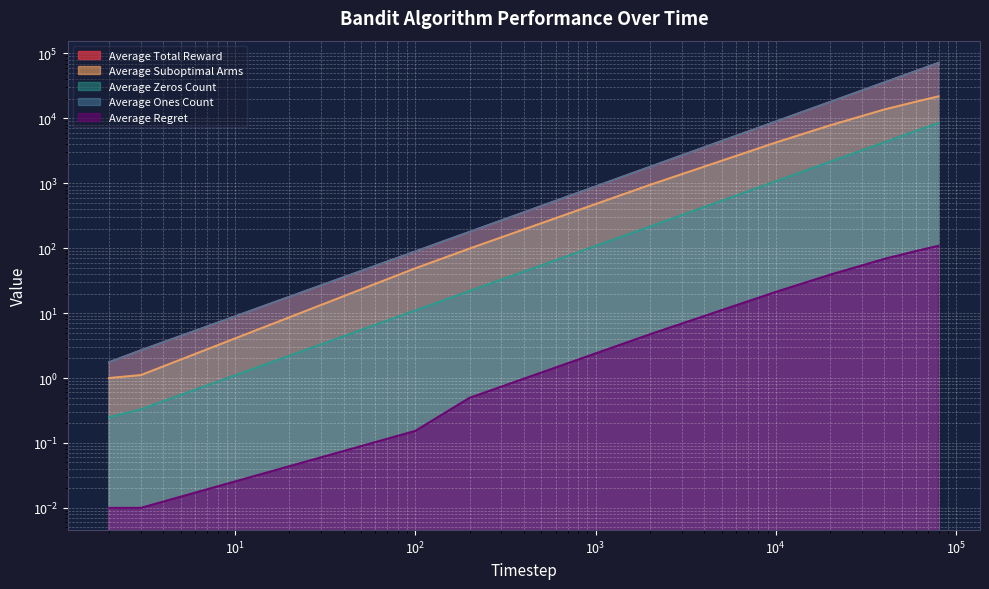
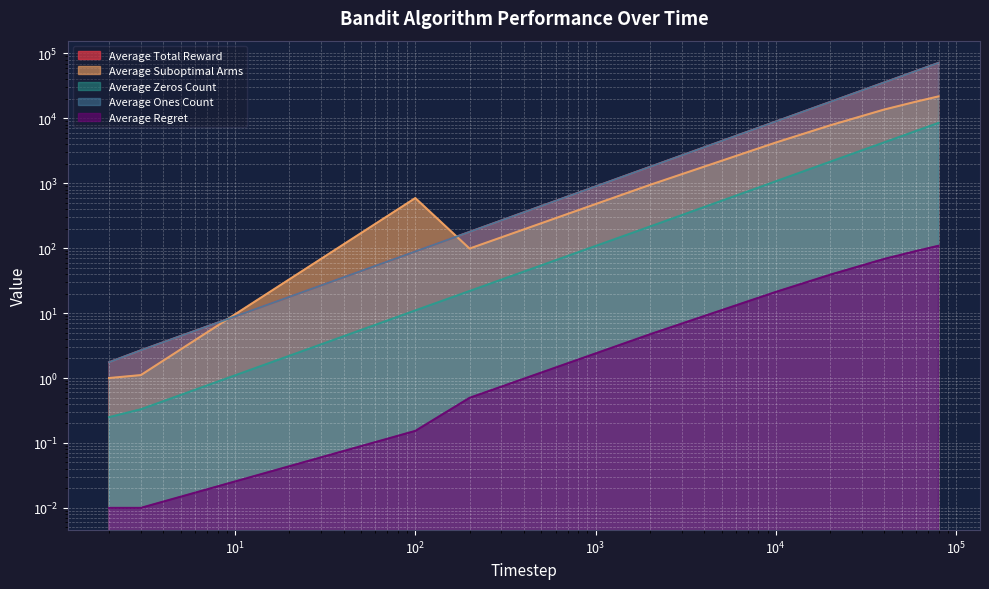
Average Suboptimal Arms, 10^2: 50 -> 600
